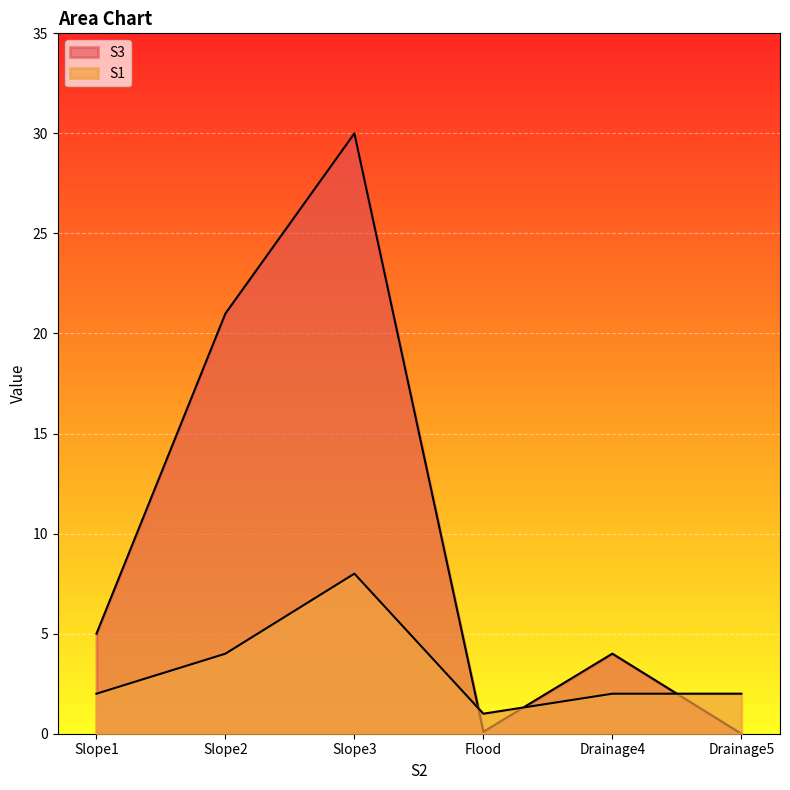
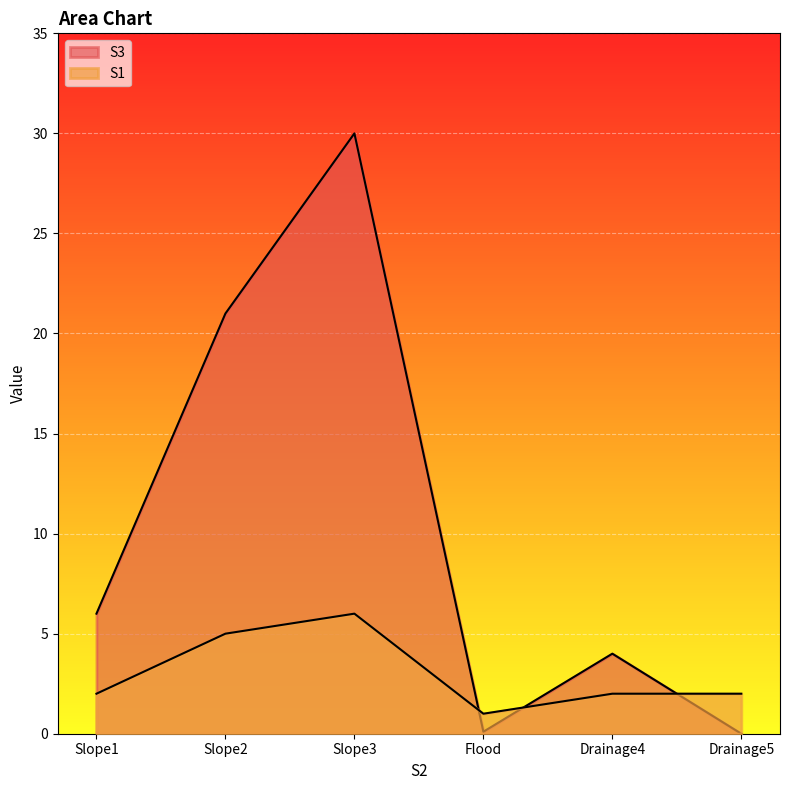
S3, Slope1: 5 -> 6
S1, Slope2: 4 -> 5
S1, Slope3: 8 -> 6
